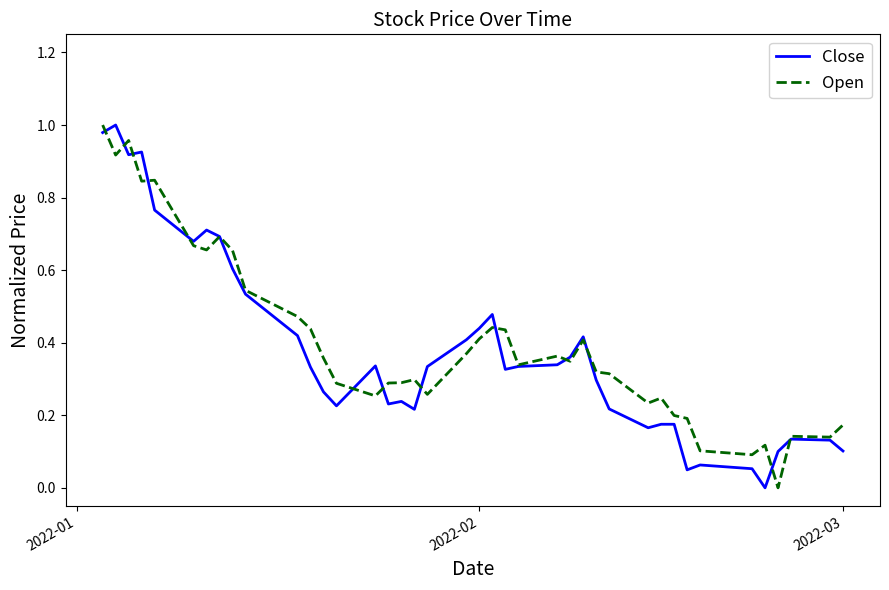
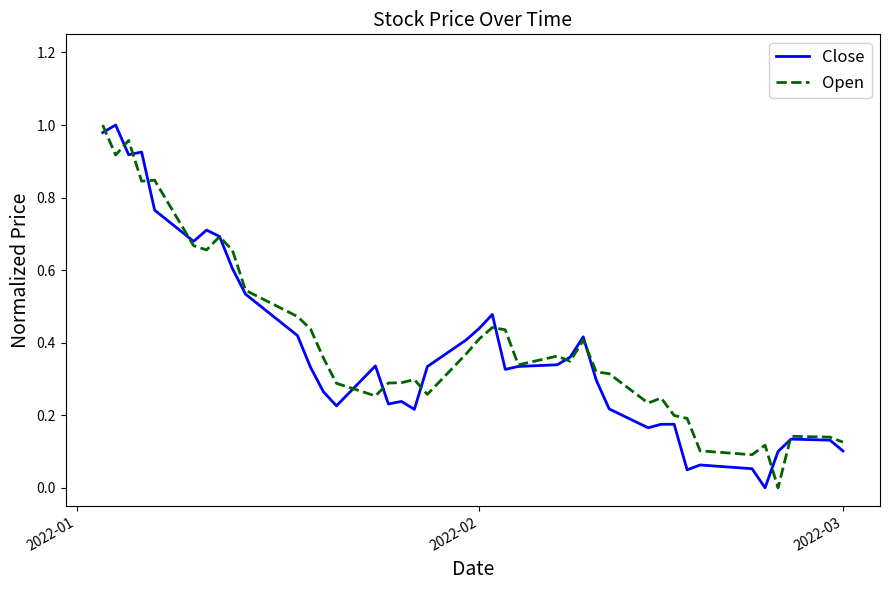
Open, 2022-03: 0.17 -> 0.13
